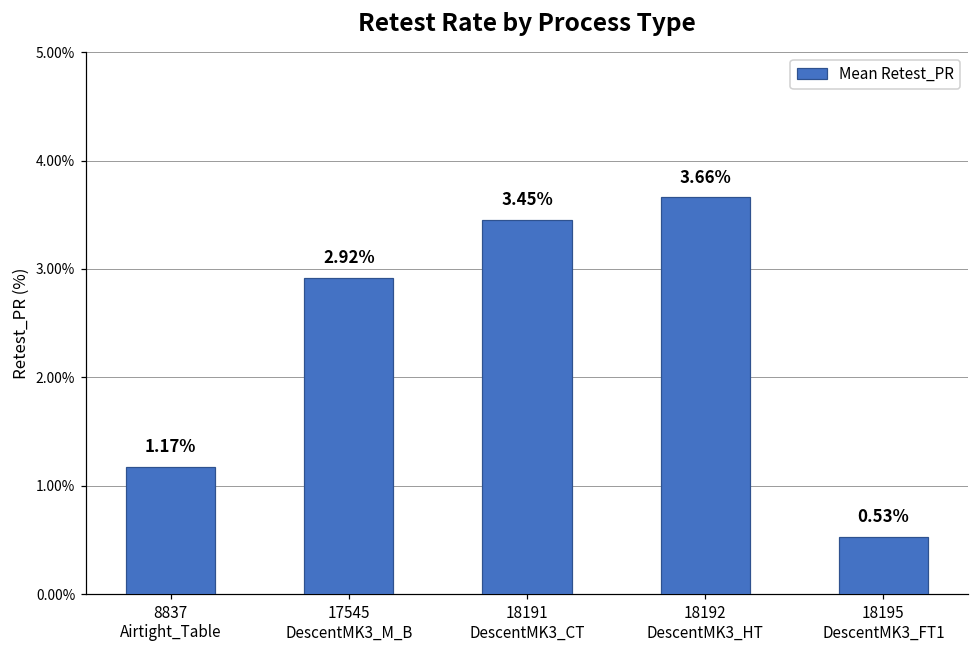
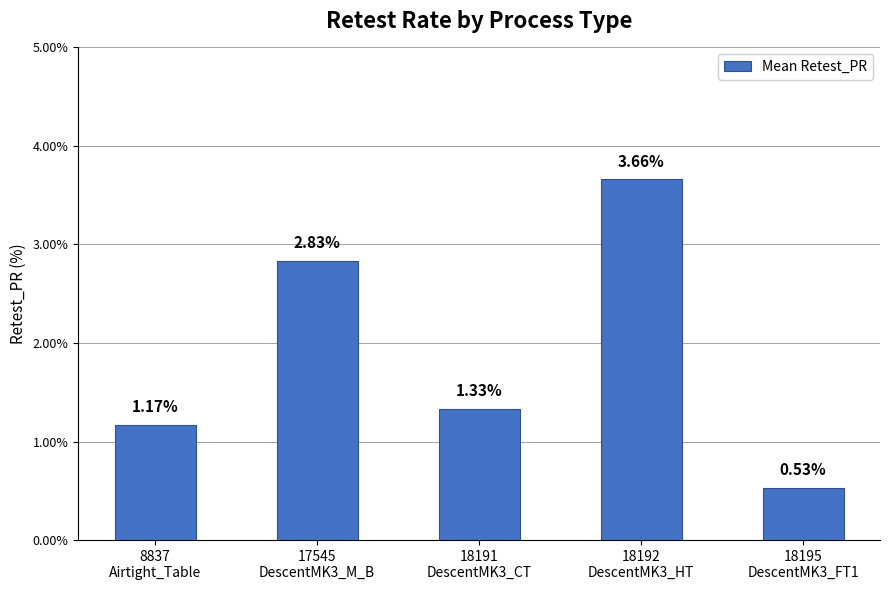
17545 DescentMK3_M_B: 2.92% -> 2.83%
18191 DescentMK3_CT: 3.45% -> 1.33%
